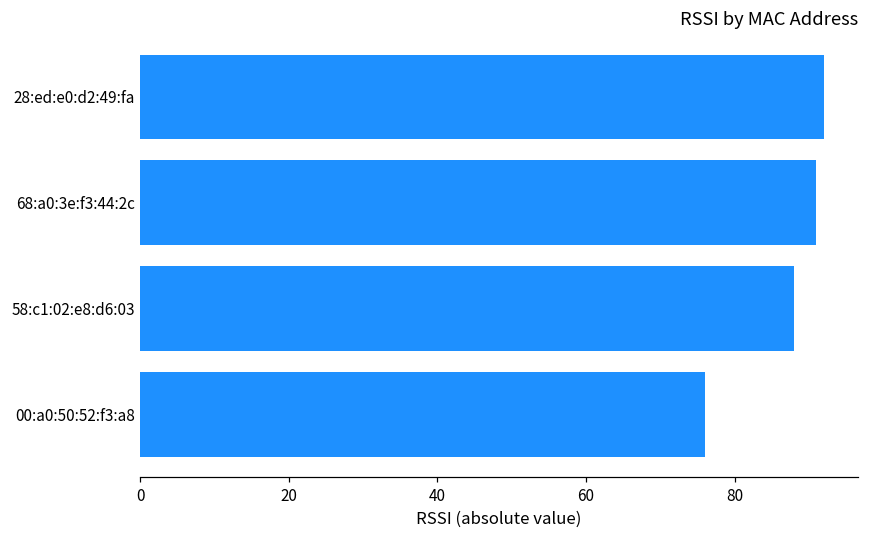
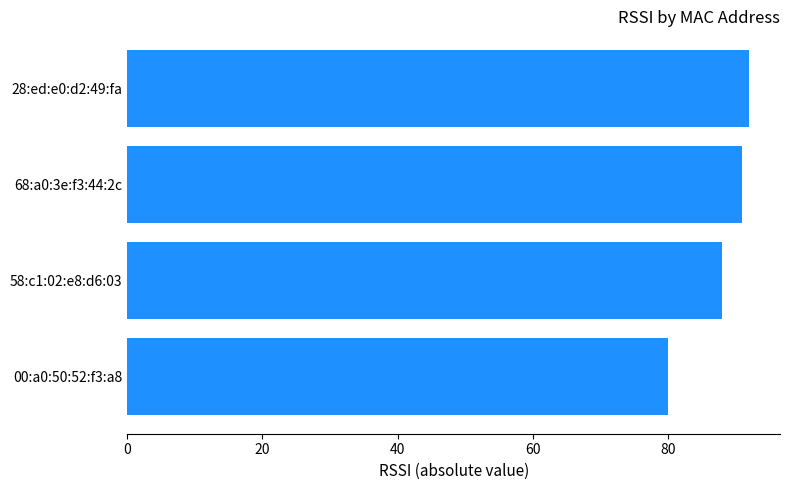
00:a0:50:52:f3:a8: 76 -> 80
